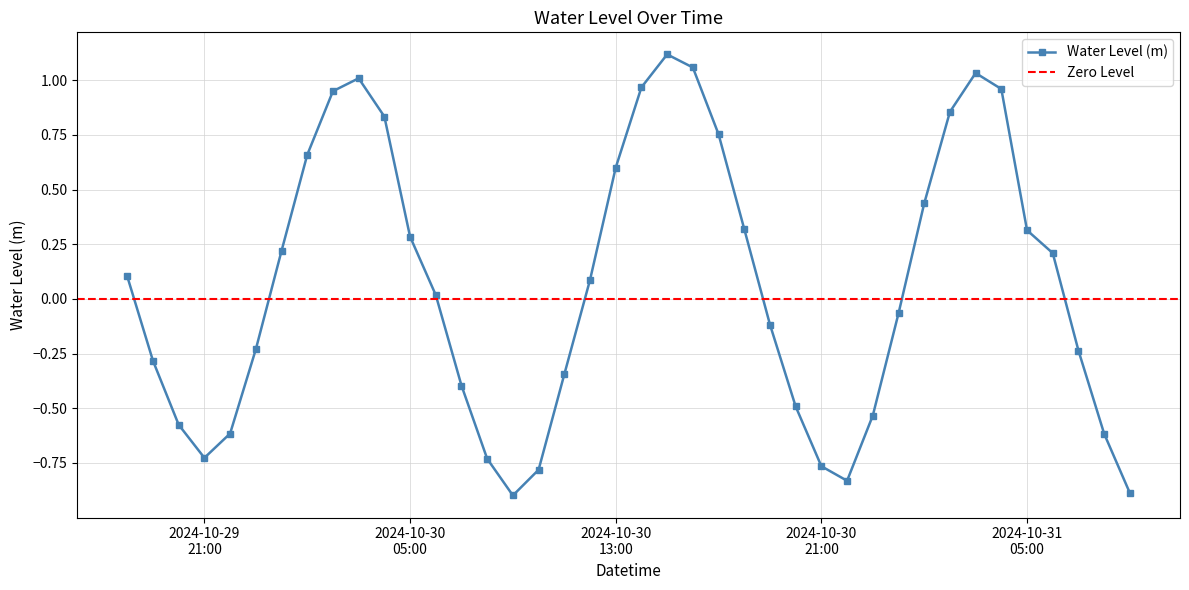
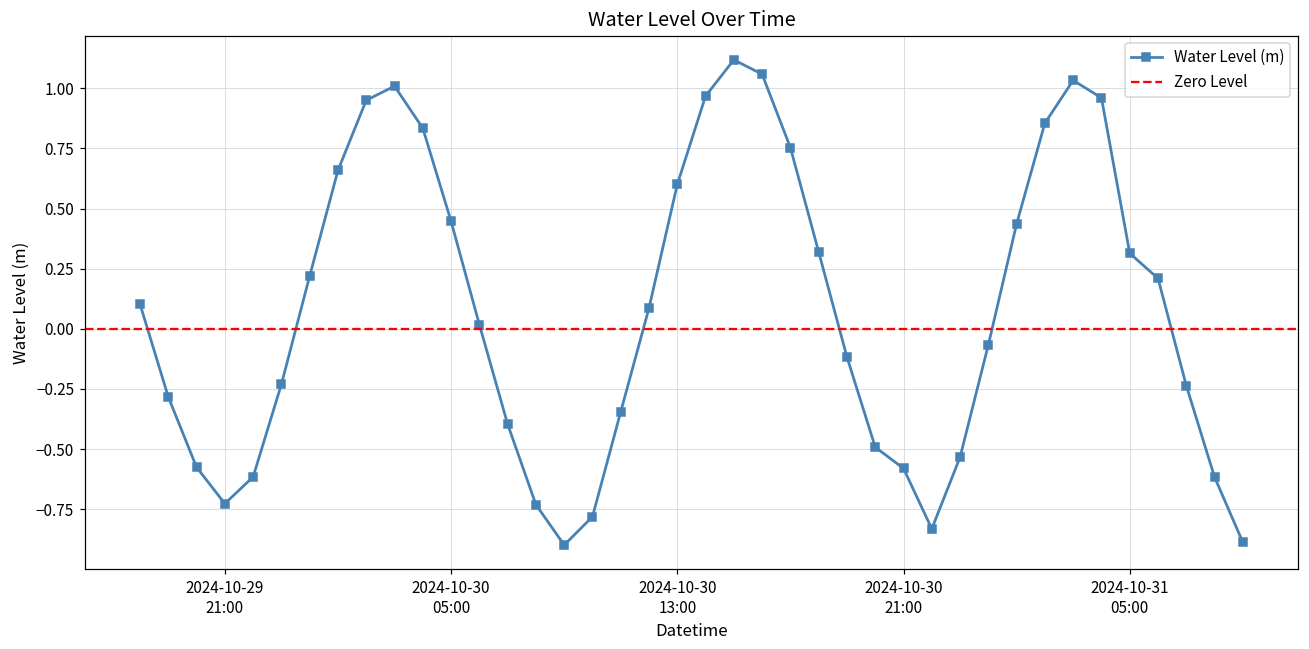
2024-10-30 05:00: 0.28 -> 0.45
2024-10-30 21:00: -0.77 -> -0.58
